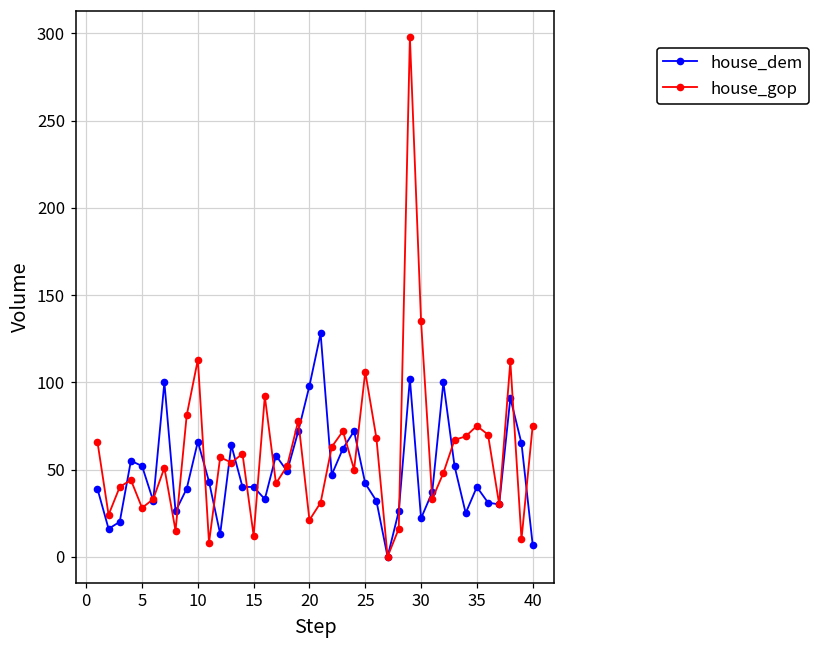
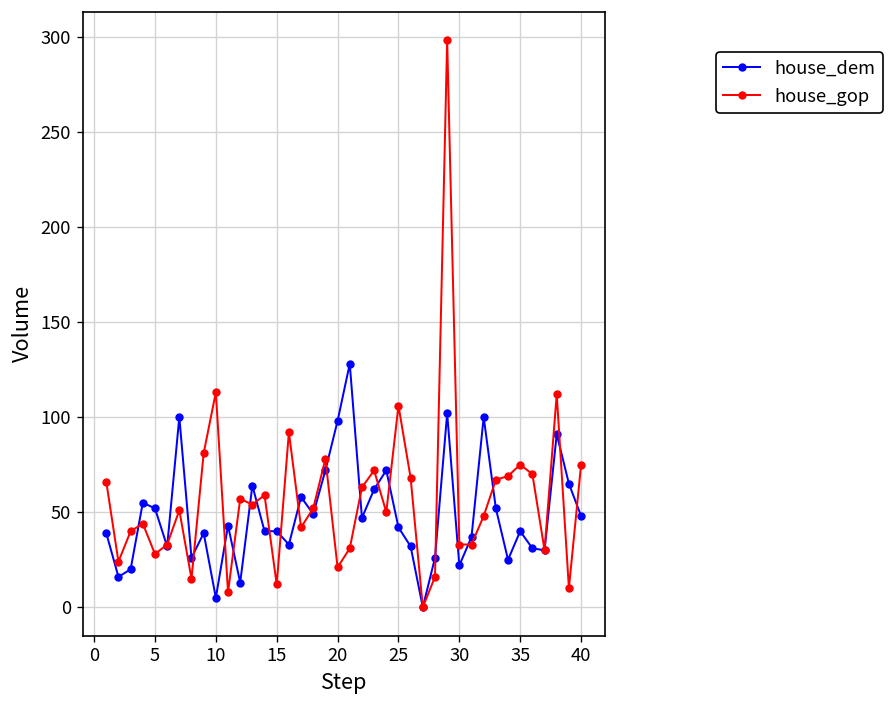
house_dem, 10: 66 -> 5
house_gop, 30: 135 -> 33
house_dem, 40: 7 -> 48
